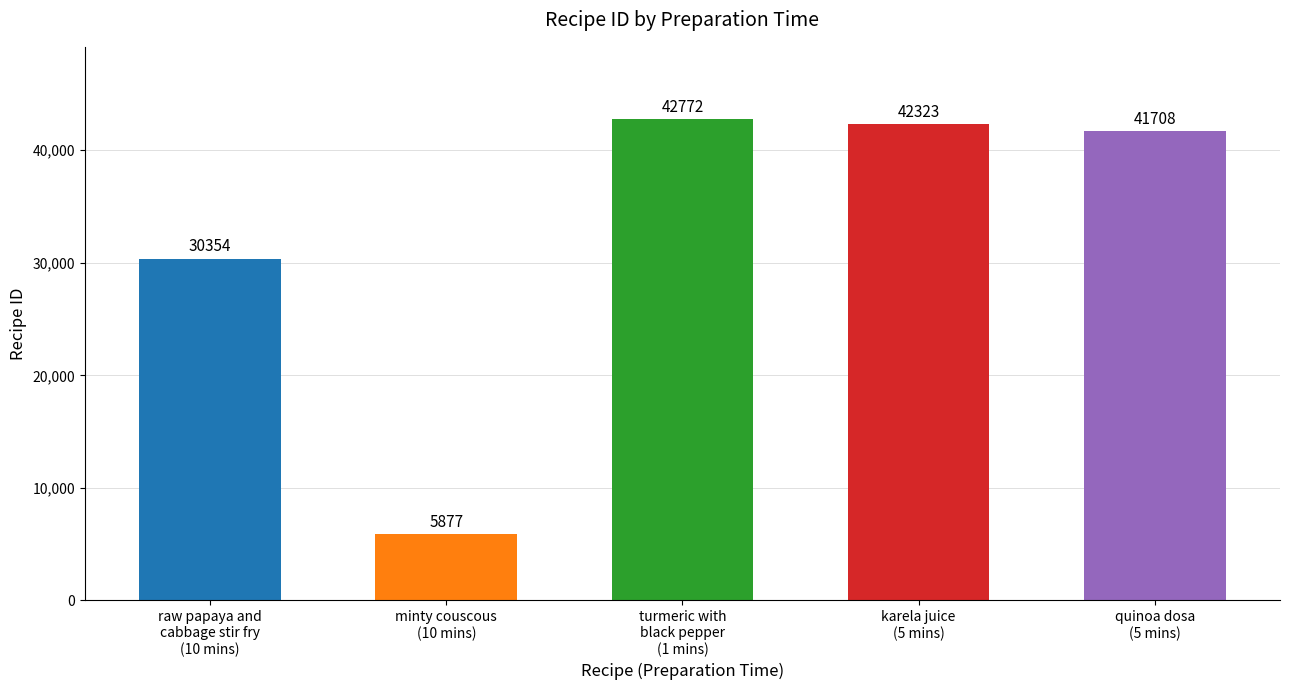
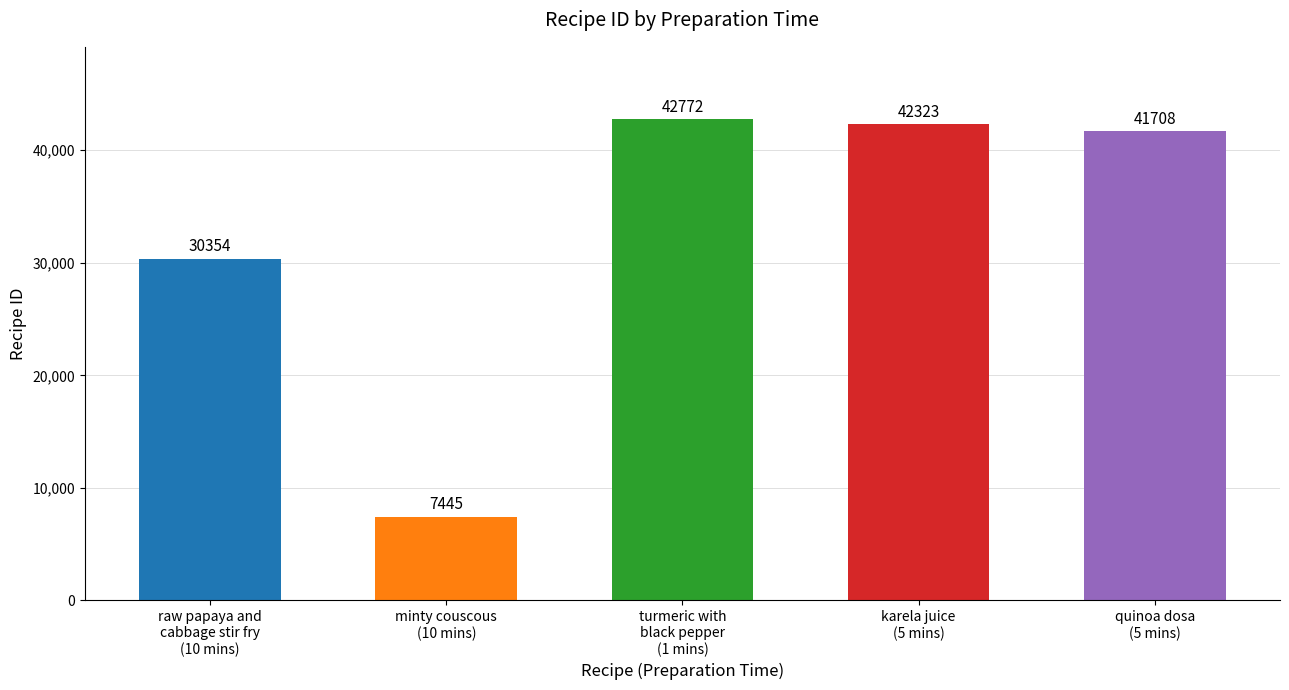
minty couscous (10 mins): 5877 -> 7445
